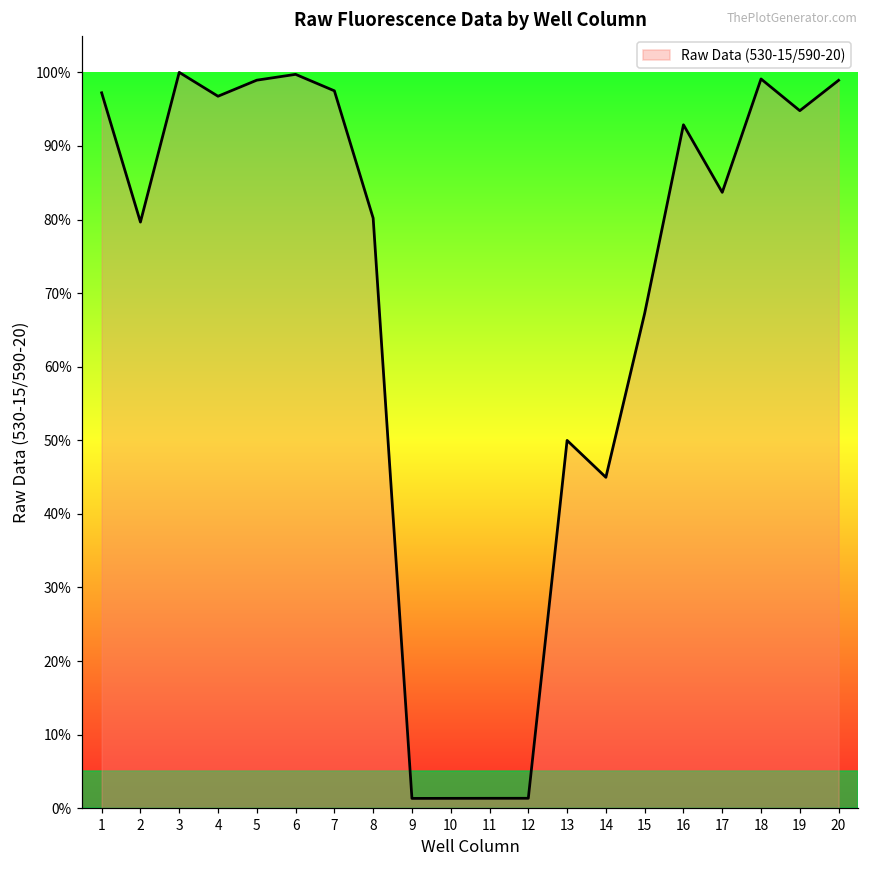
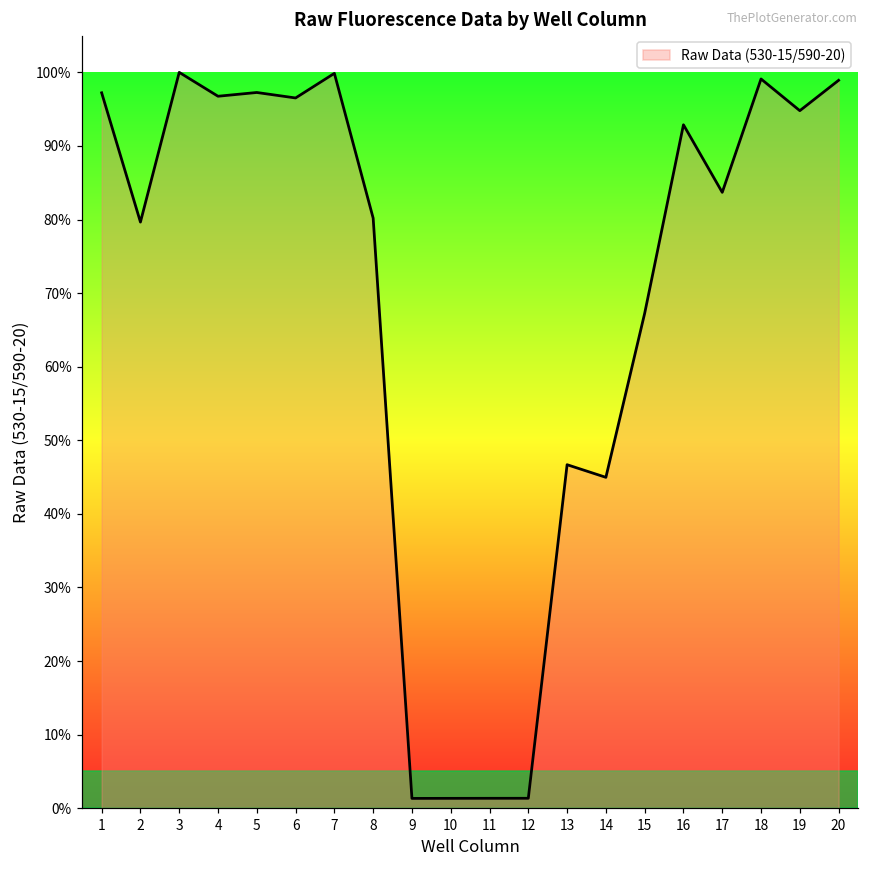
5: 99% -> 97%
6: 100% -> 97%
7: 97% -> 100%
13: 50% -> 47%
